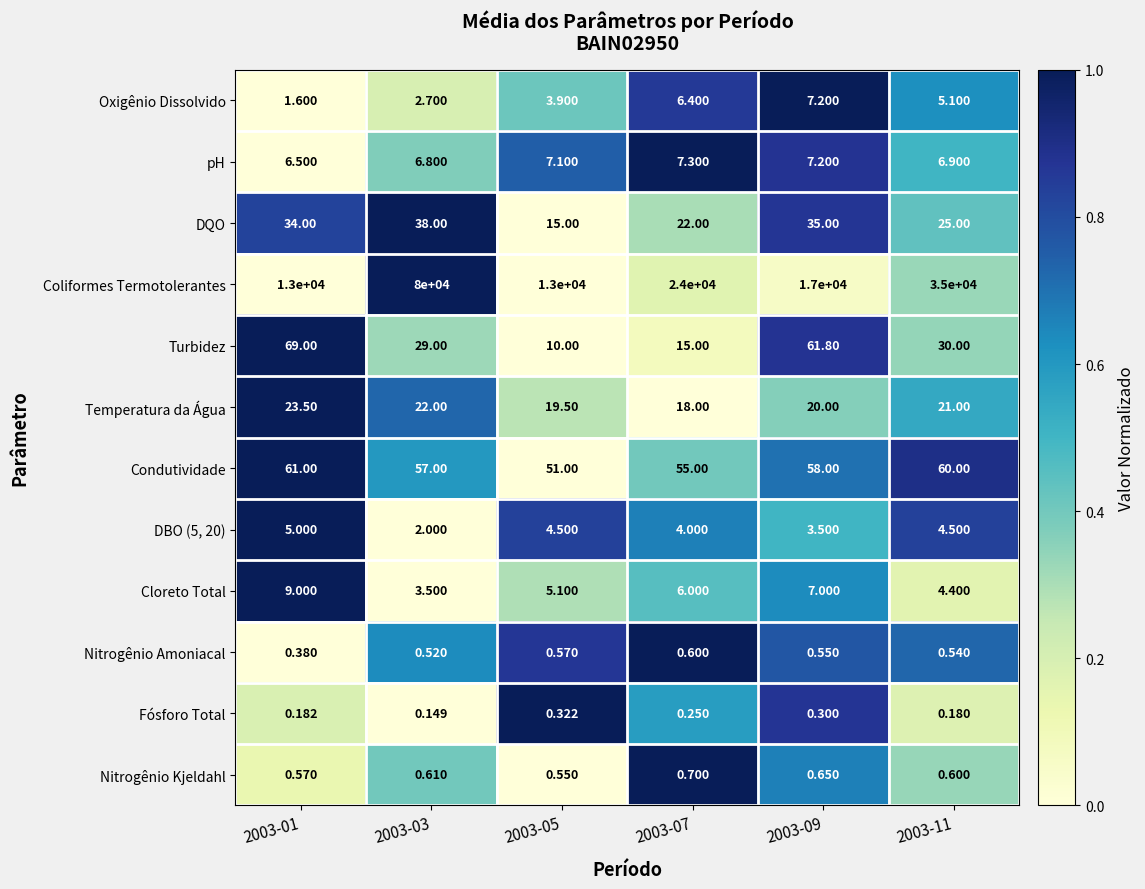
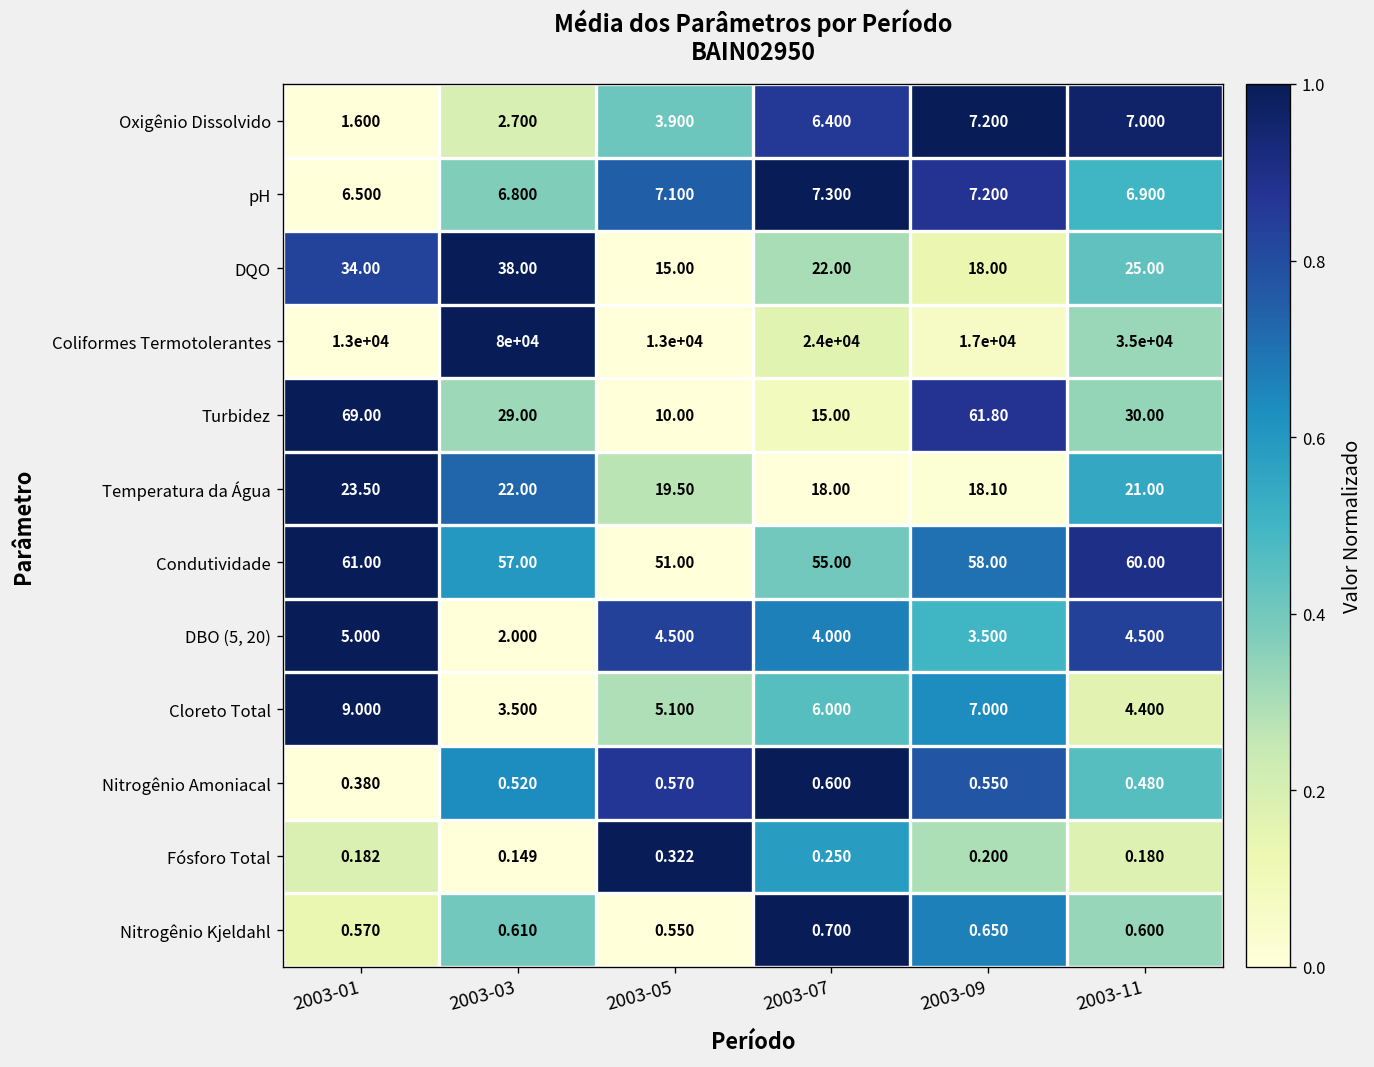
Oxigênio Dissolvido, 2003-11: 5.100 -> 7.000
DQO, 2003-09: 35.00 -> 18.00
Temperatura da Água, 2003-09: 20.00 -> 18.10
Nitrogênio Amoniacal, 2003-11: 0.540 -> 0.480
Fósforo Total, 2003-09: 0.300 -> 0.200
